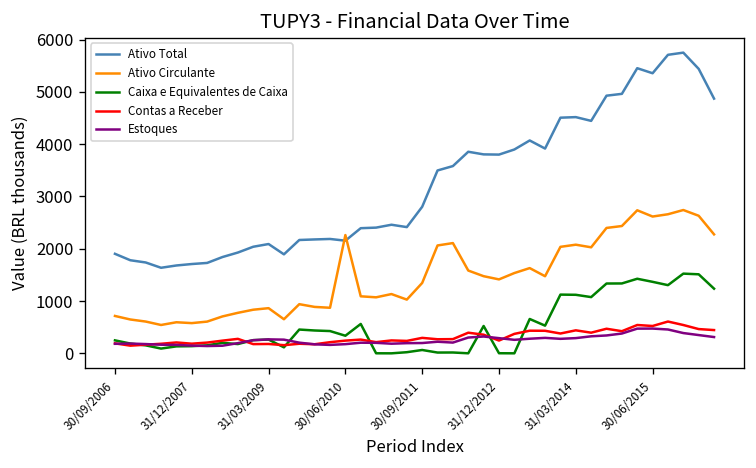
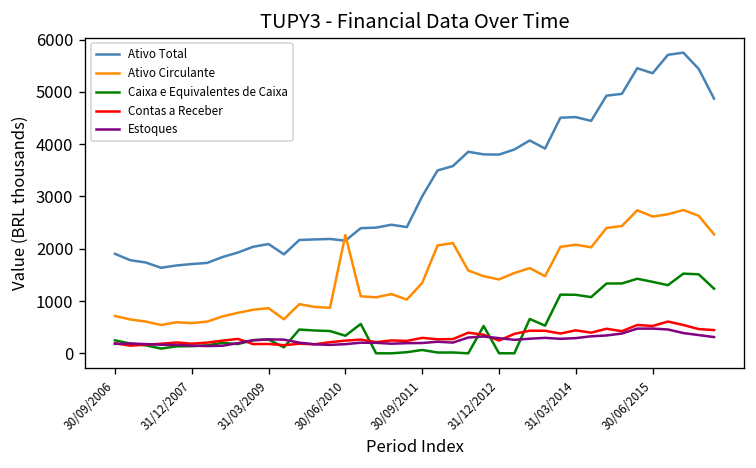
Ativo Total, 30/09/2011: 2800 -> 3000
